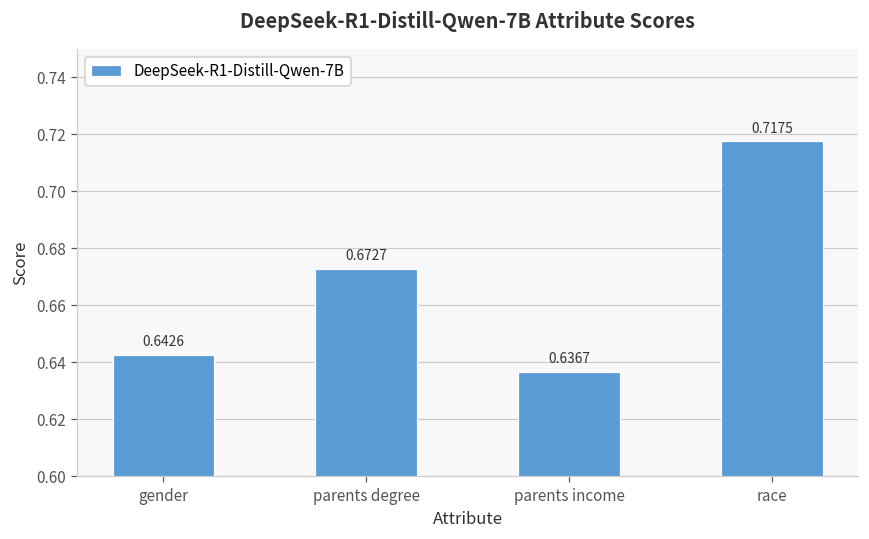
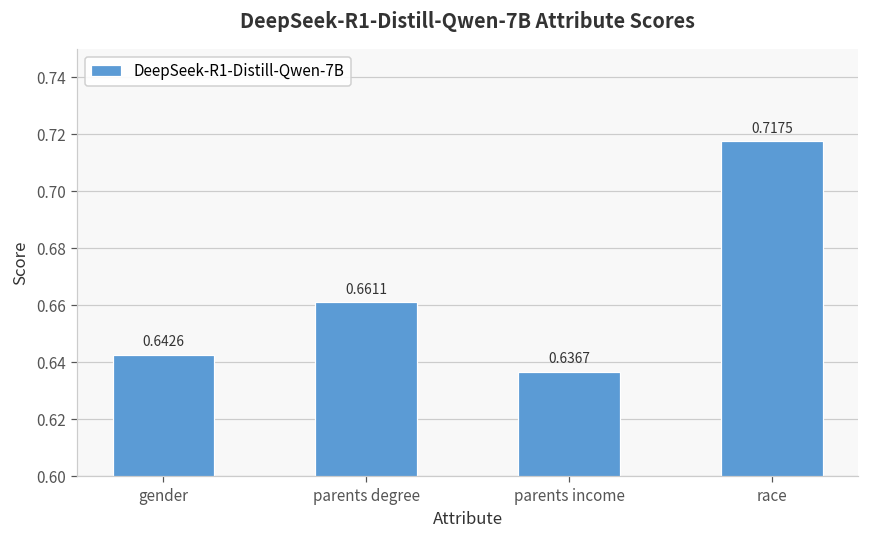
parents degree: 0.6727 -> 0.6611
